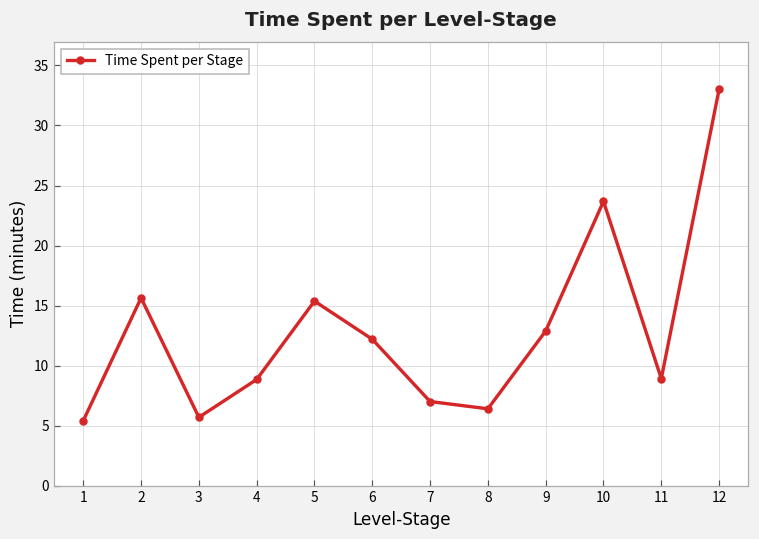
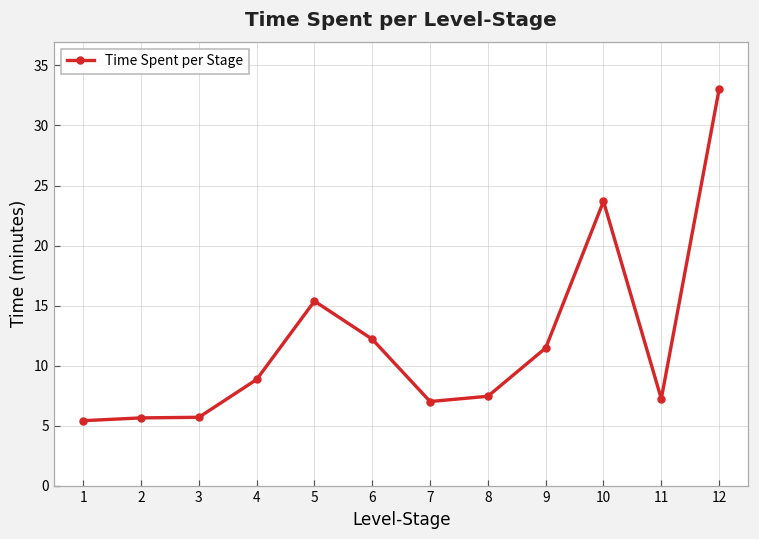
2: 15.6 -> 5.7
8: 6.4 -> 7.4
9: 12.9 -> 11.5
11: 8.9 -> 7.2
